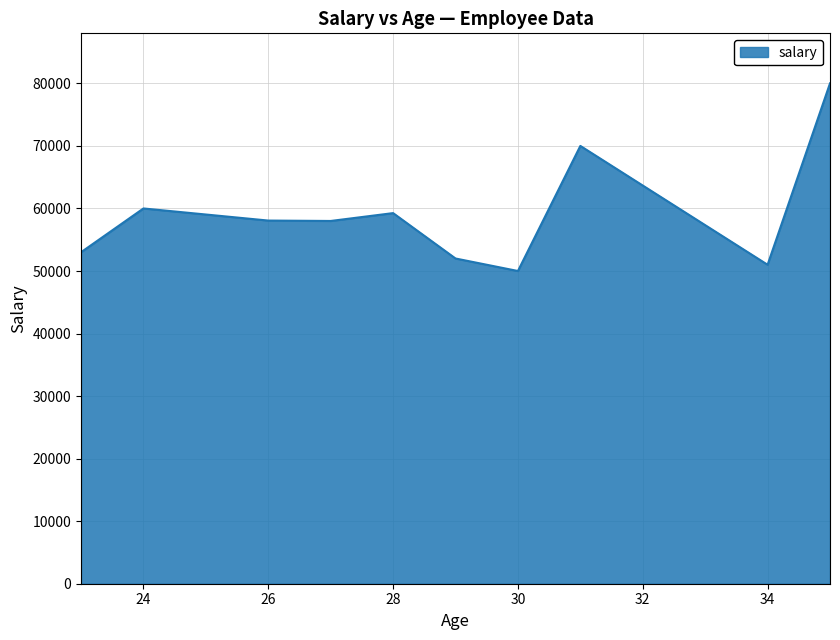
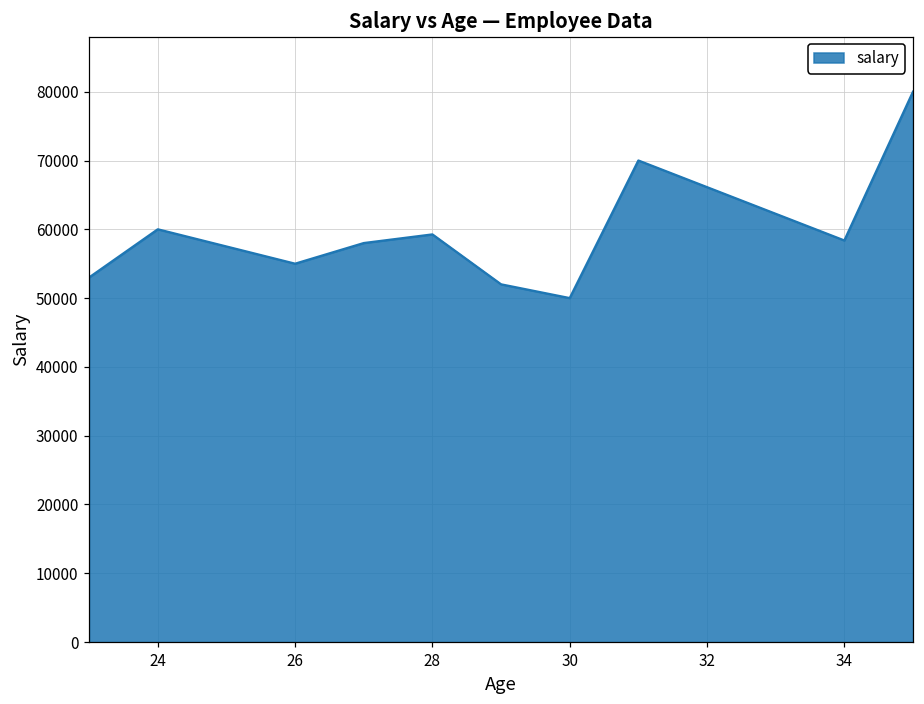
26: 58000 -> 55000
34: 51000 -> 58000
